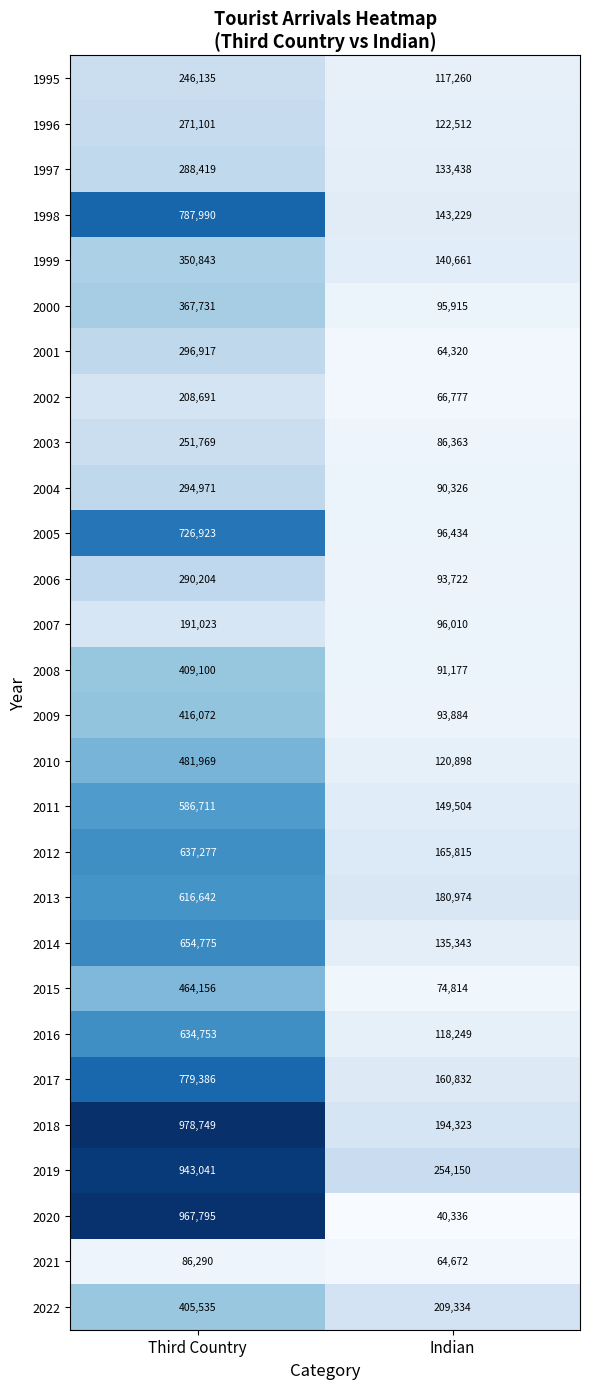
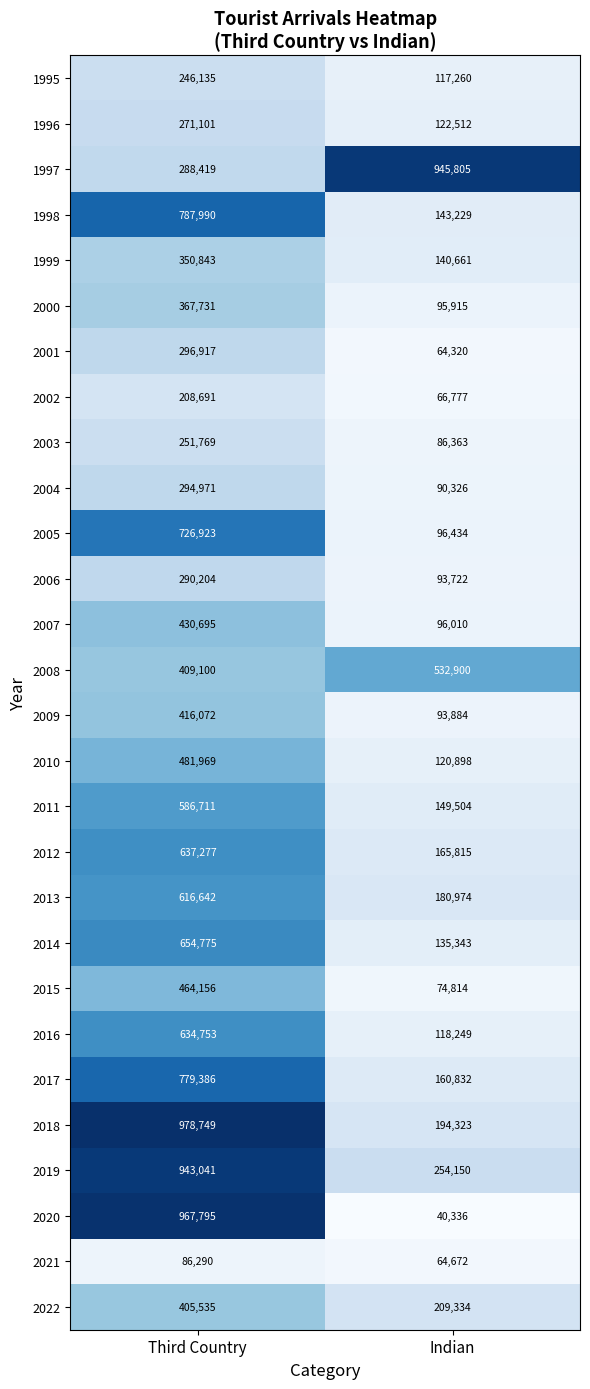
1997, Indian: 133,438 -> 945,805
2007, Third Country: 191,023 -> 430,695
2008, Indian: 91,177 -> 532,900
